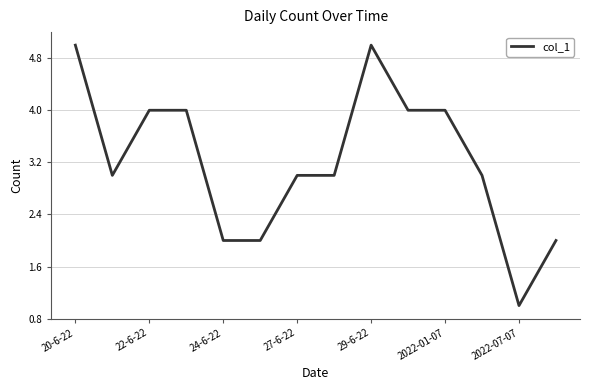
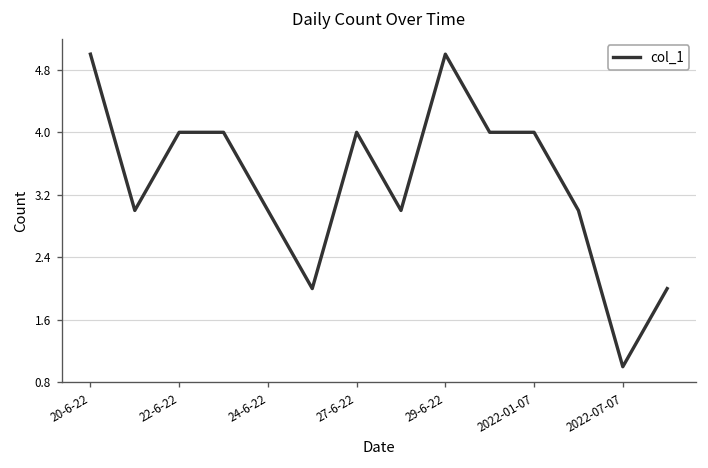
24-6-22: 2 -> 3
27-6-22: 3 -> 4
